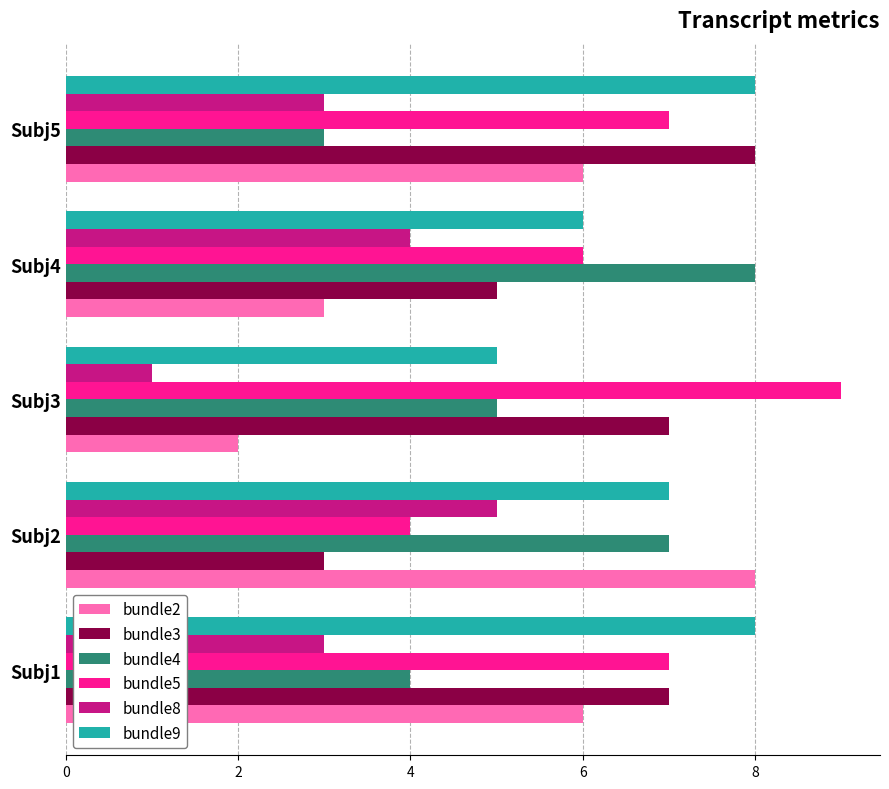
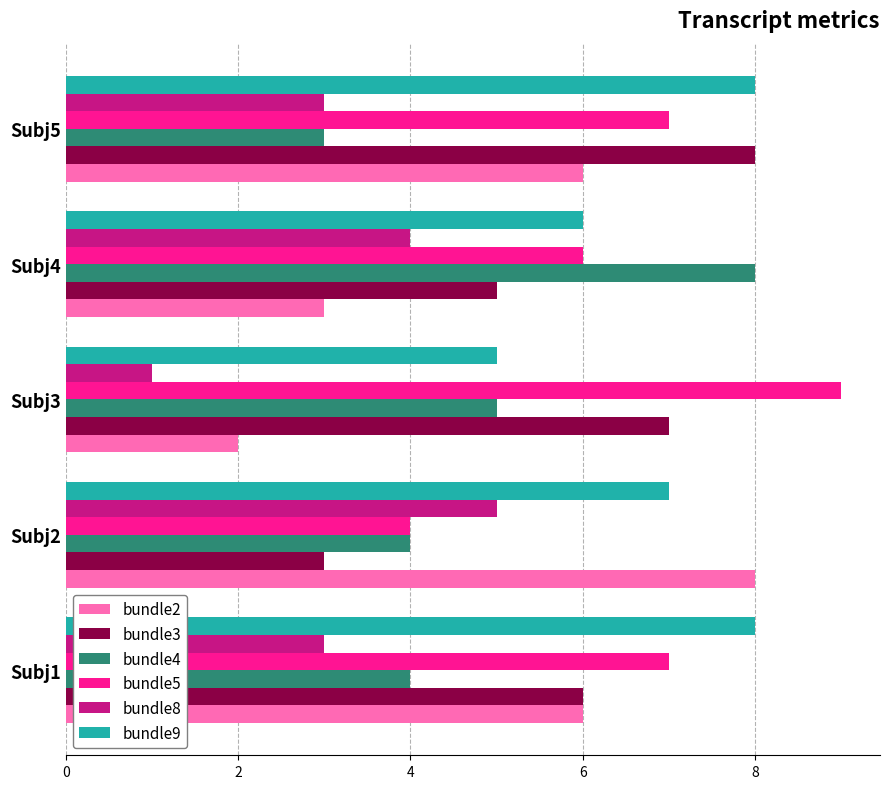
bundle4, Subj2: 7 -> 4
bundle3, Subj1: 7 -> 6
